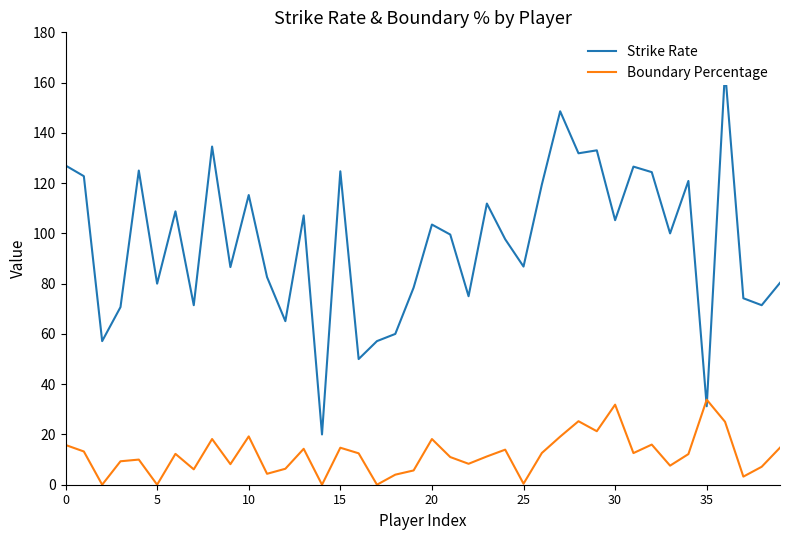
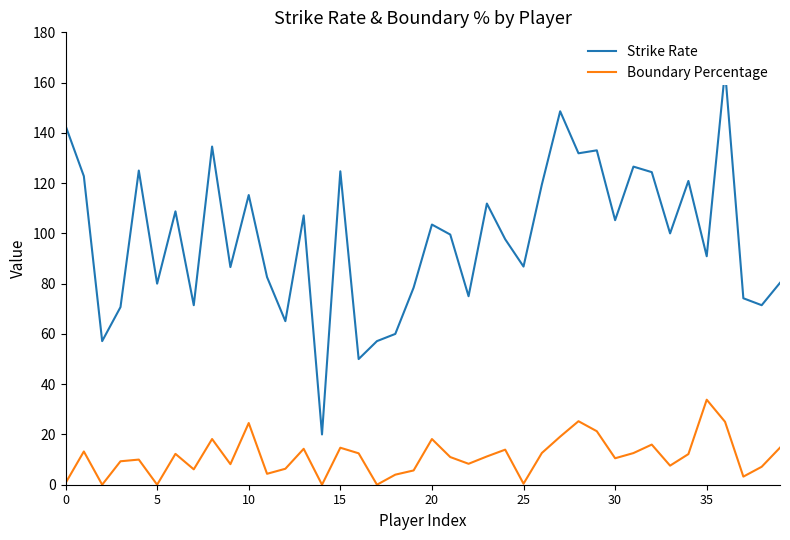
Strike Rate, 0: 127 -> 143
Boundary Percentage, 0: 16 -> 1
Boundary Percentage, 10: 19 -> 25
Boundary Percentage, 30: 32 -> 11
Strike Rate, 35: 31 -> 91
